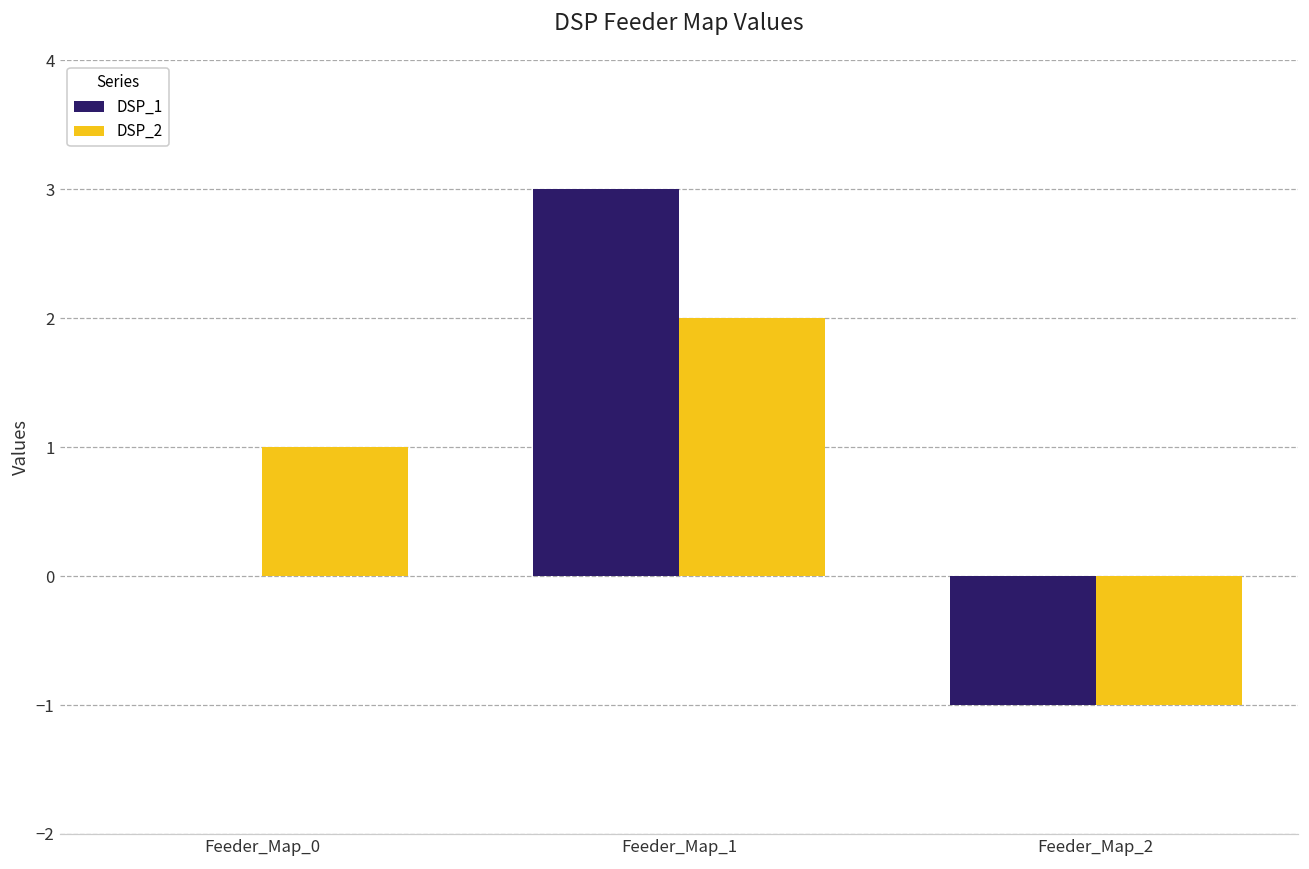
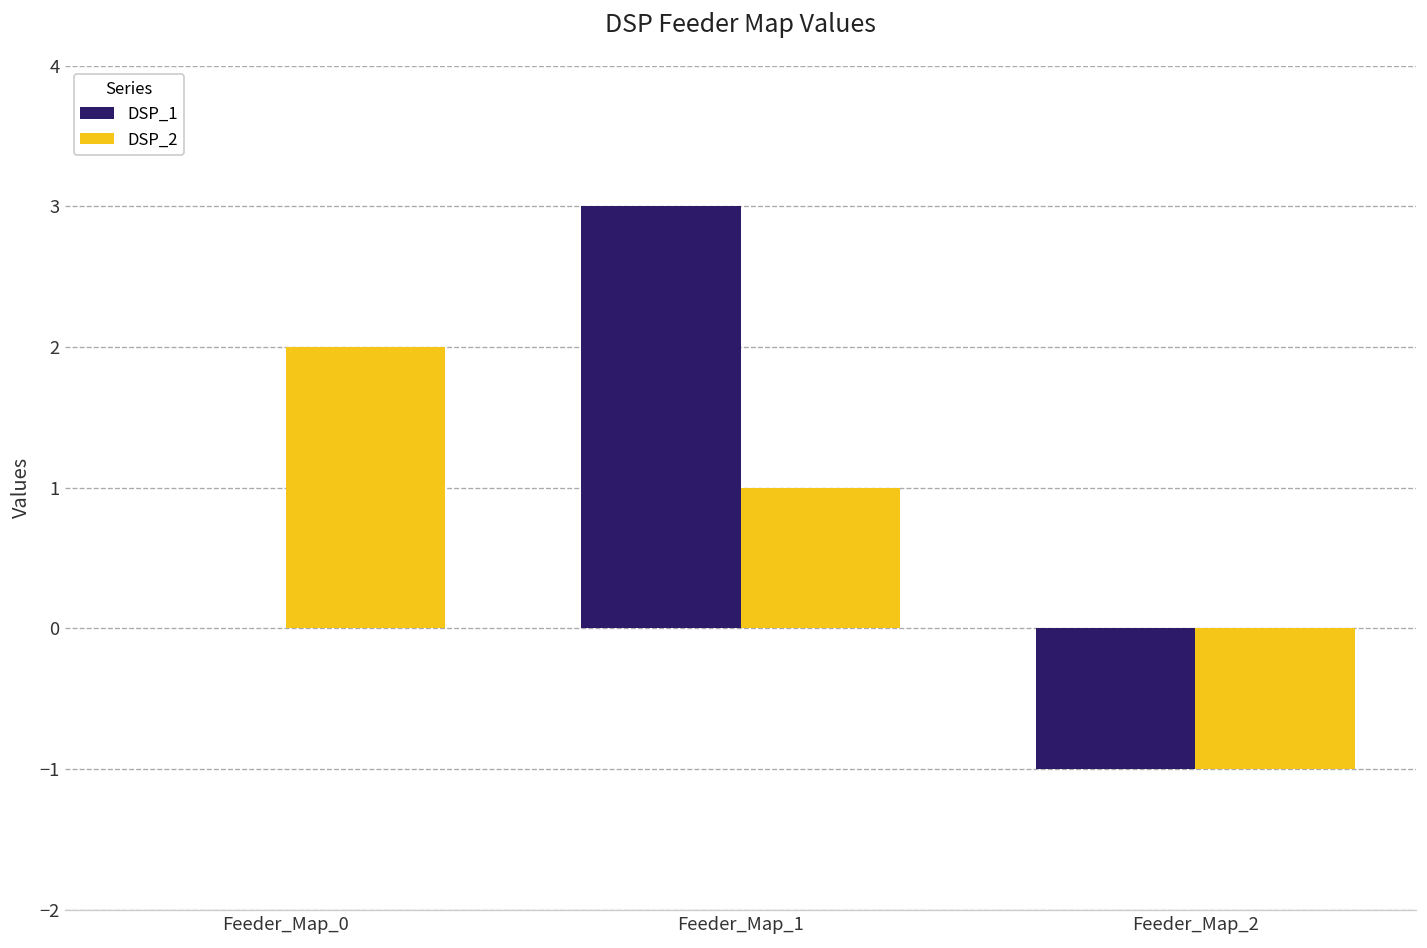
DSP_2, Feeder_Map_0: 1 -> 2
DSP_2, Feeder_Map_1: 2 -> 1
